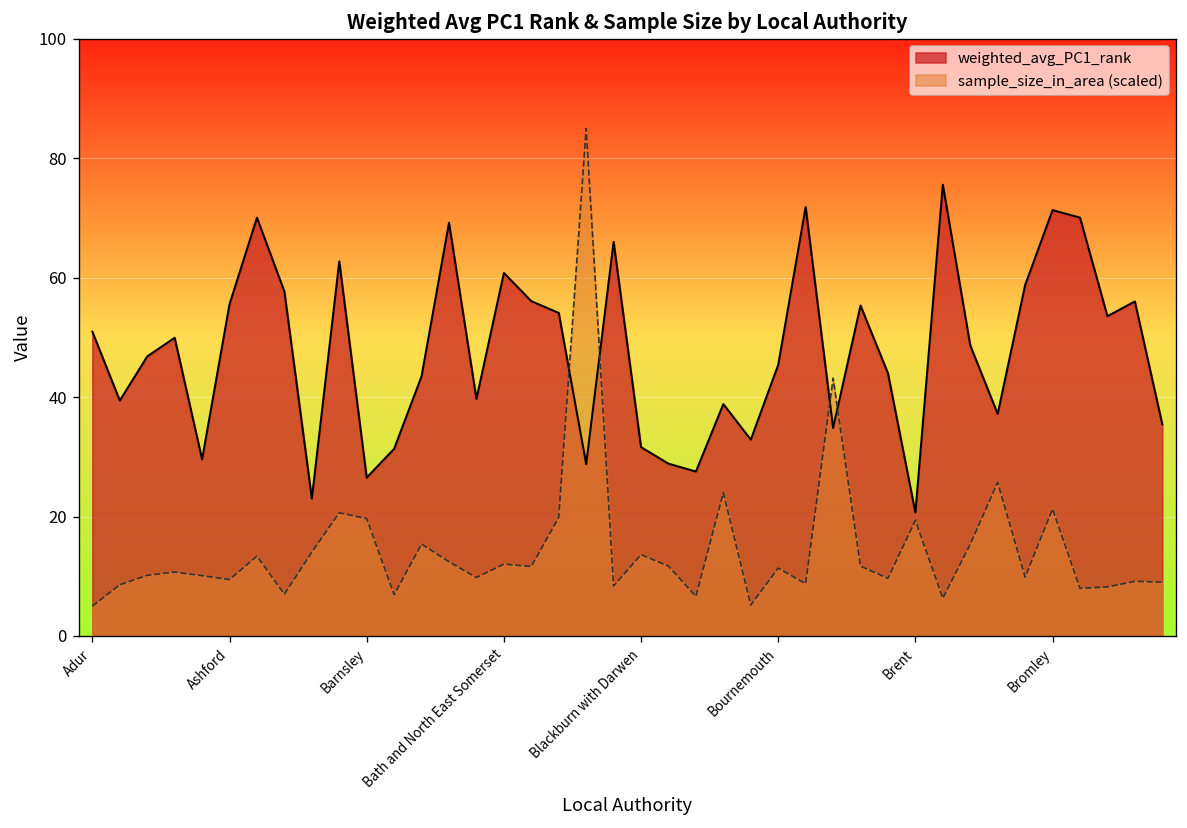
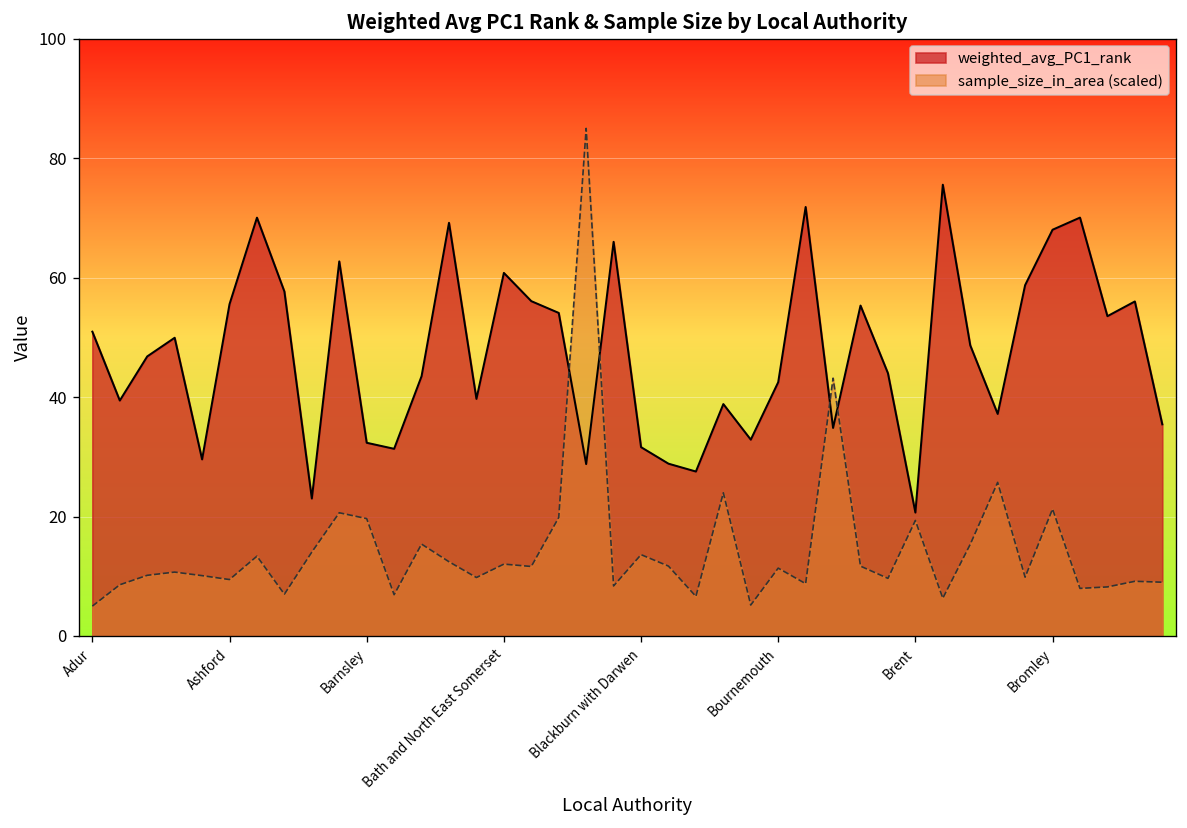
weighted_avg_PC1_rank, Barnsley: 27 -> 32
weighted_avg_PC1_rank, Bournemouth: 45 -> 42
weighted_avg_PC1_rank, Bromley: 71 -> 68
